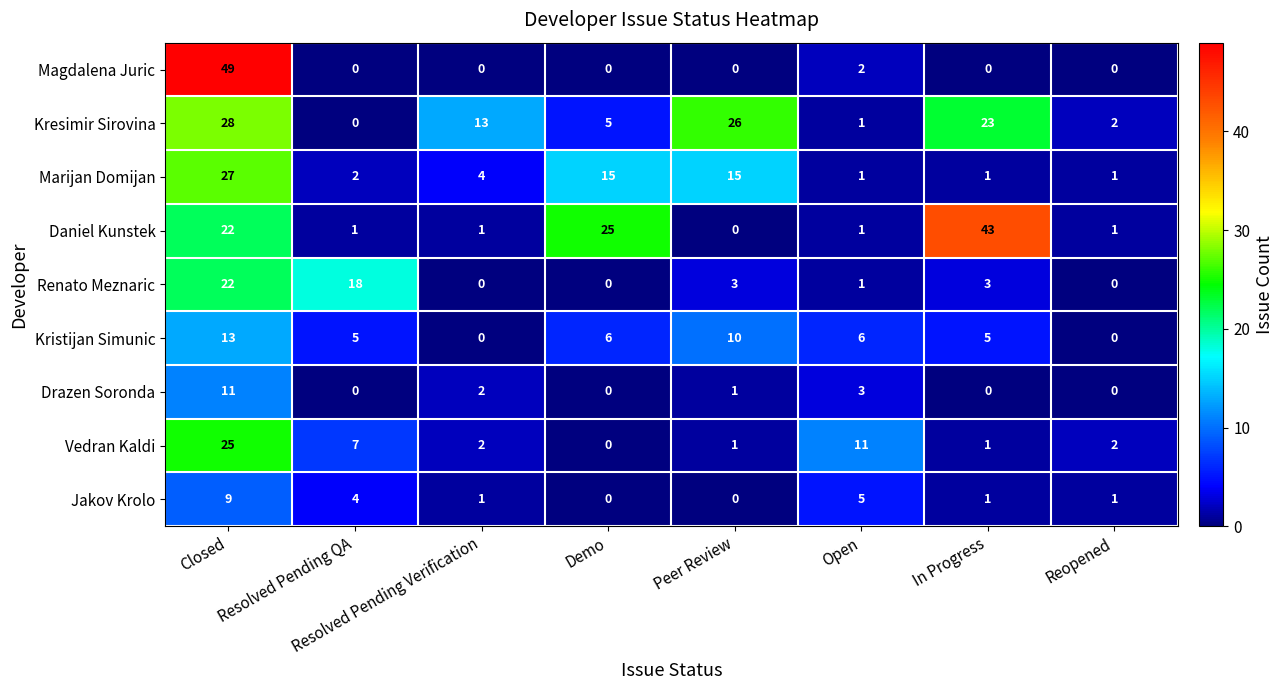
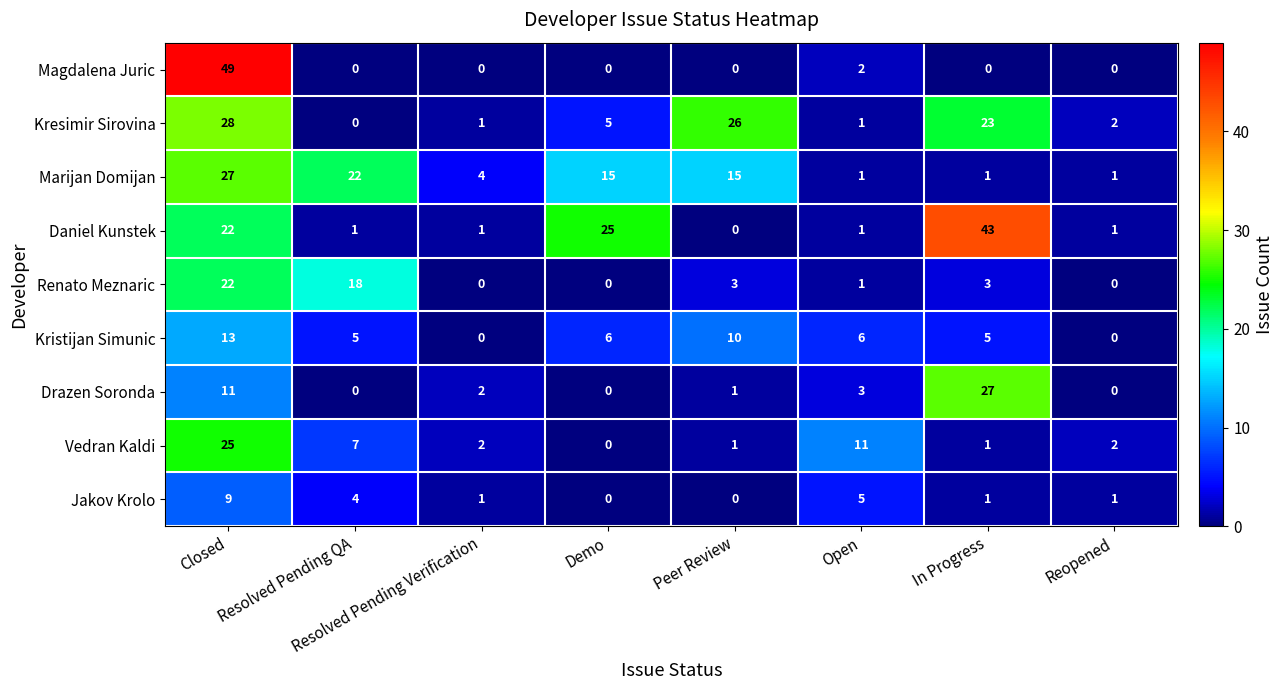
Kresimir Sirovina, Resolved Pending Verification: 13 -> 1
Marijan Domijan, Resolved Pending QA: 2 -> 22
Drazen Soronda, In Progress: 0 -> 27
